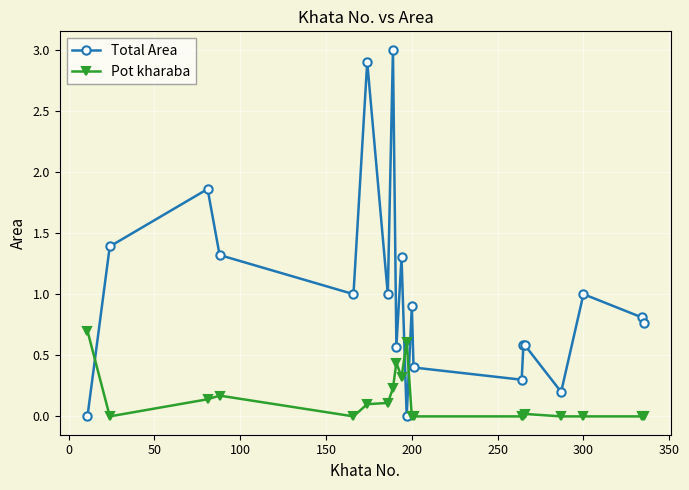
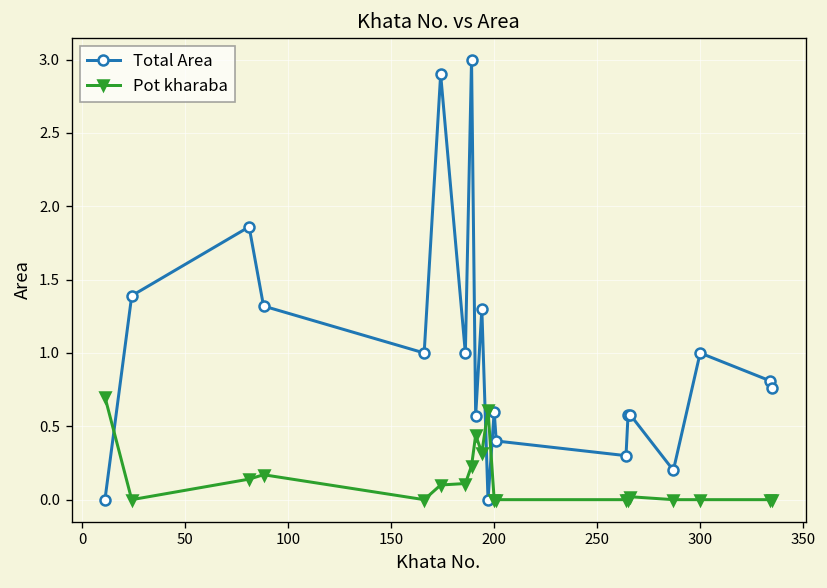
Total Area, 200: 0.9 -> 0.6
